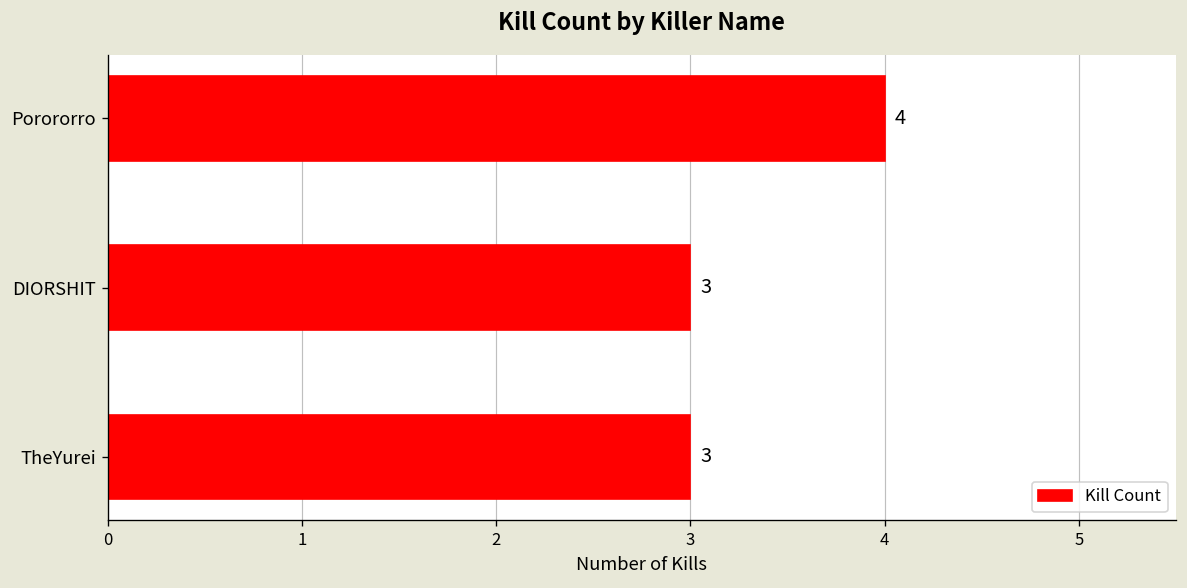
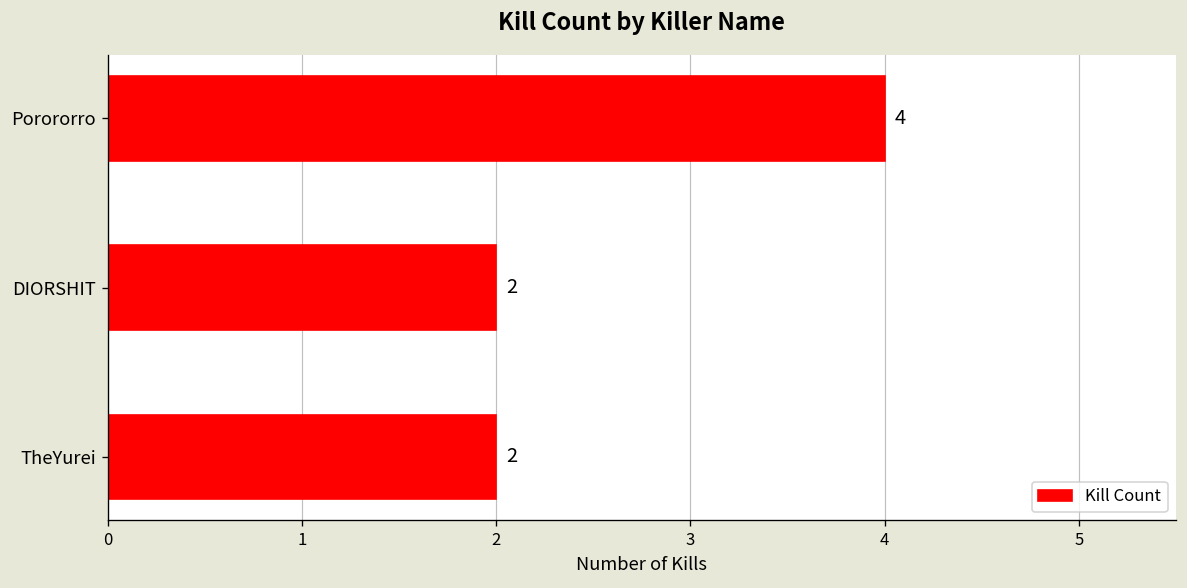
DIORSHIT: 3 -> 2
TheYurei: 3 -> 2
